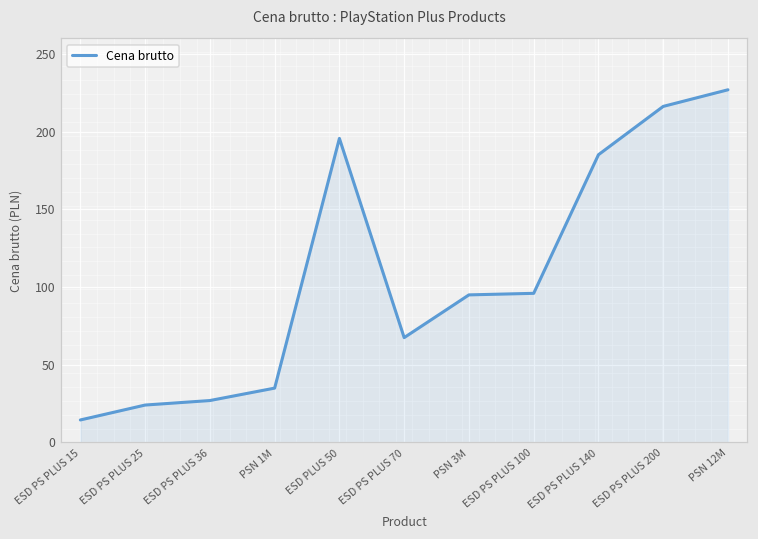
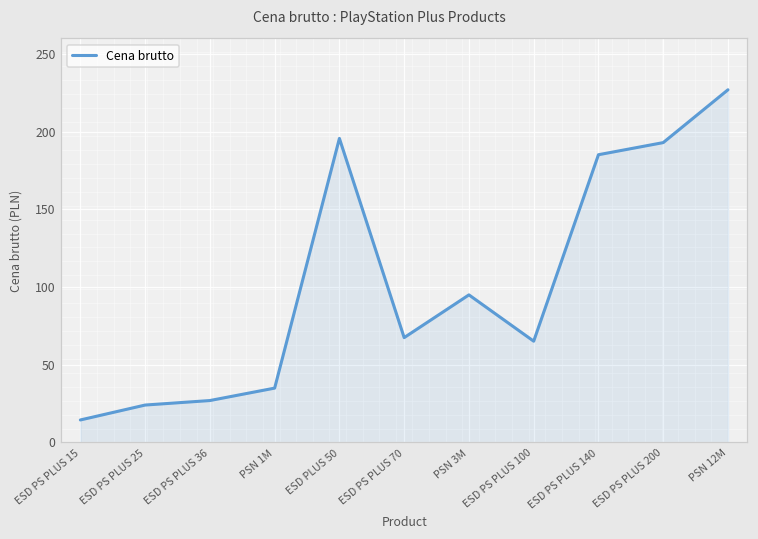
ESD PS PLUS 100: 96 -> 65
ESD PS PLUS 200: 216 -> 193
